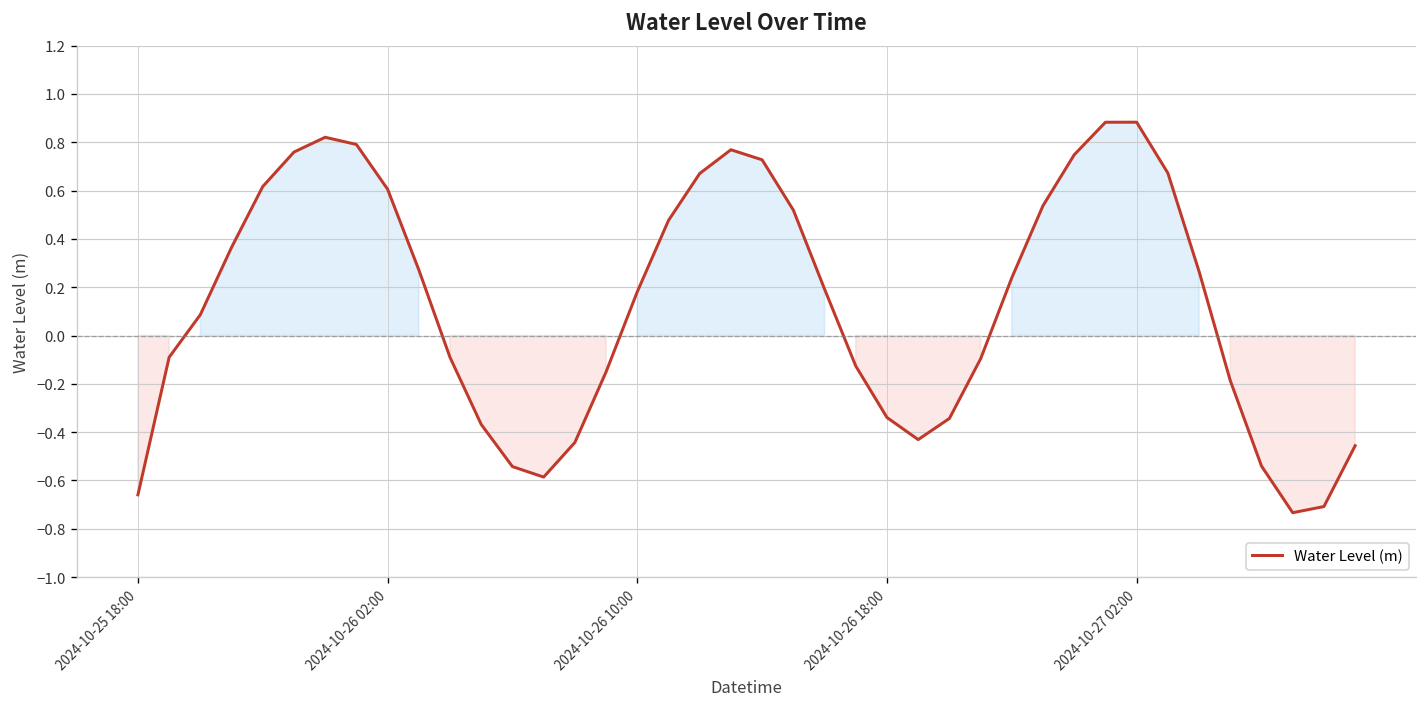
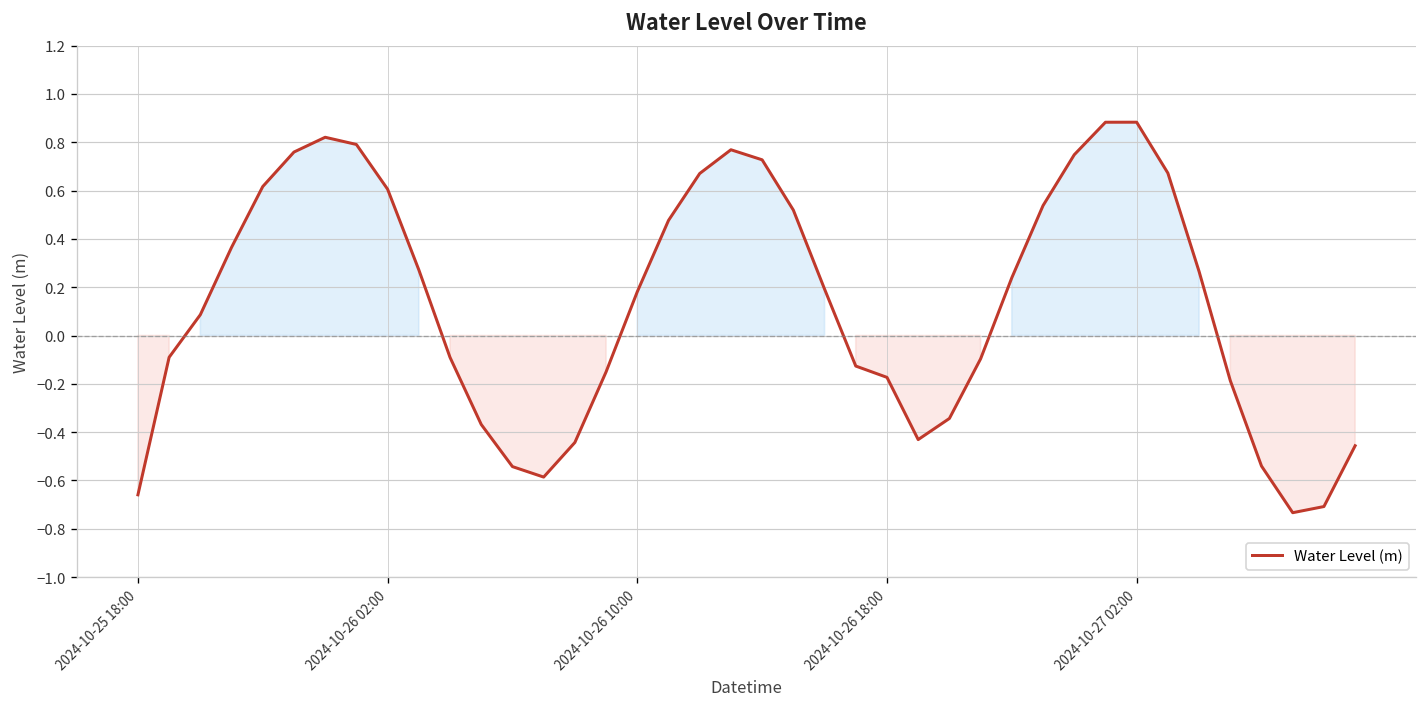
2024-10-26 18:00: -0.34 -> -0.17
